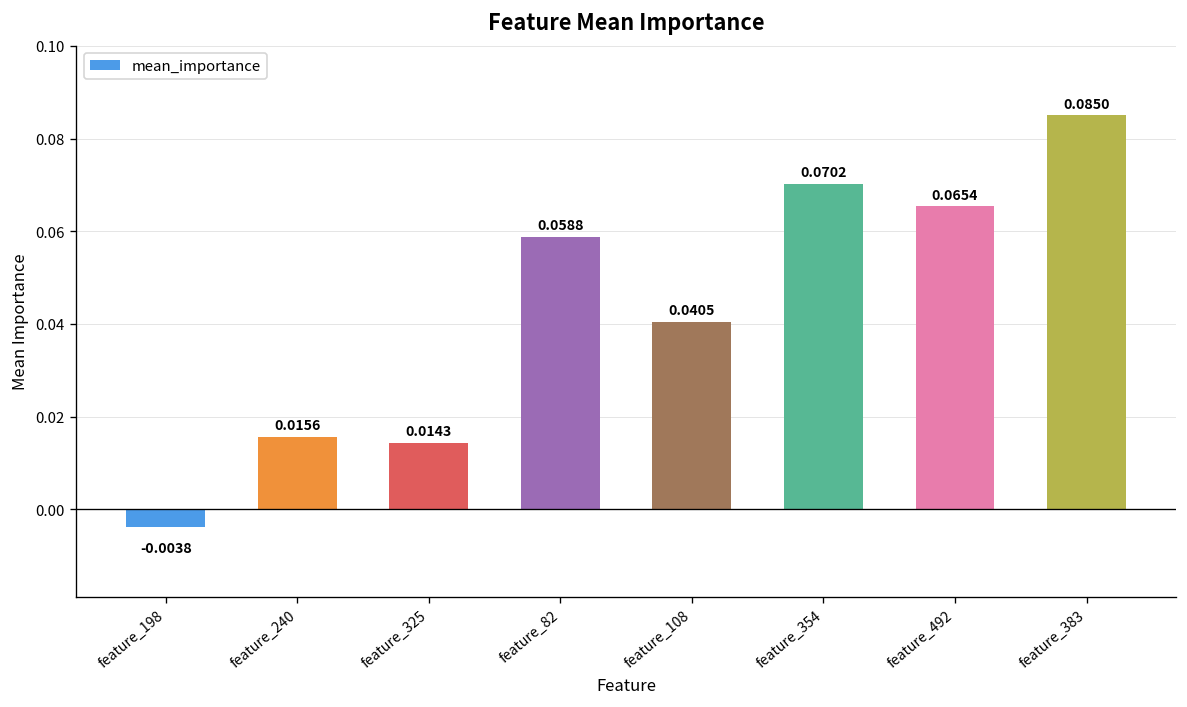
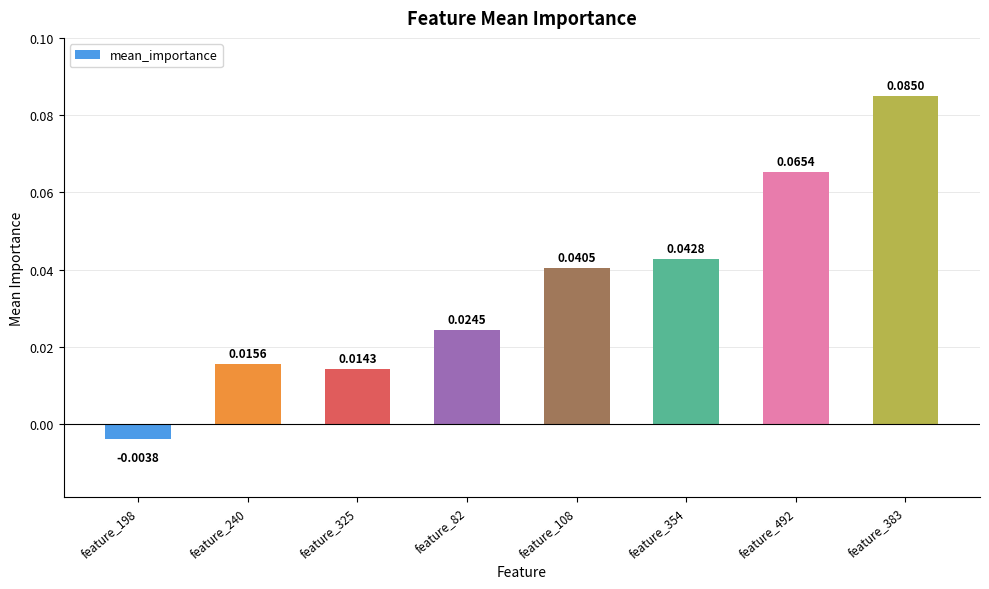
feature_82: 0.0588 -> 0.0245
feature_354: 0.0702 -> 0.0428
